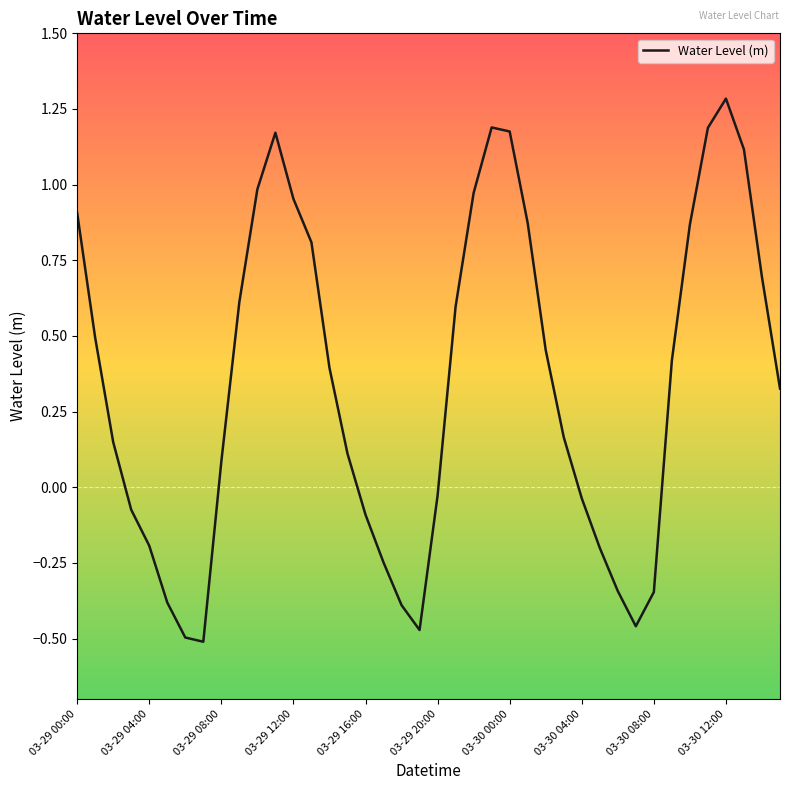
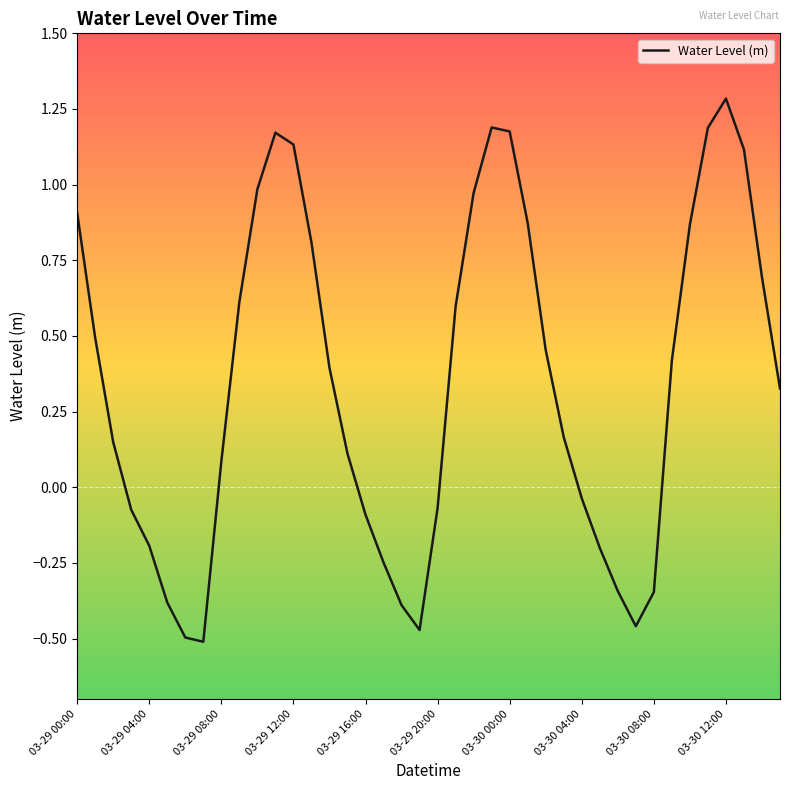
03-29 12:00: 0.95 -> 1.13
03-29 20:00: -0.03 -> -0.07
